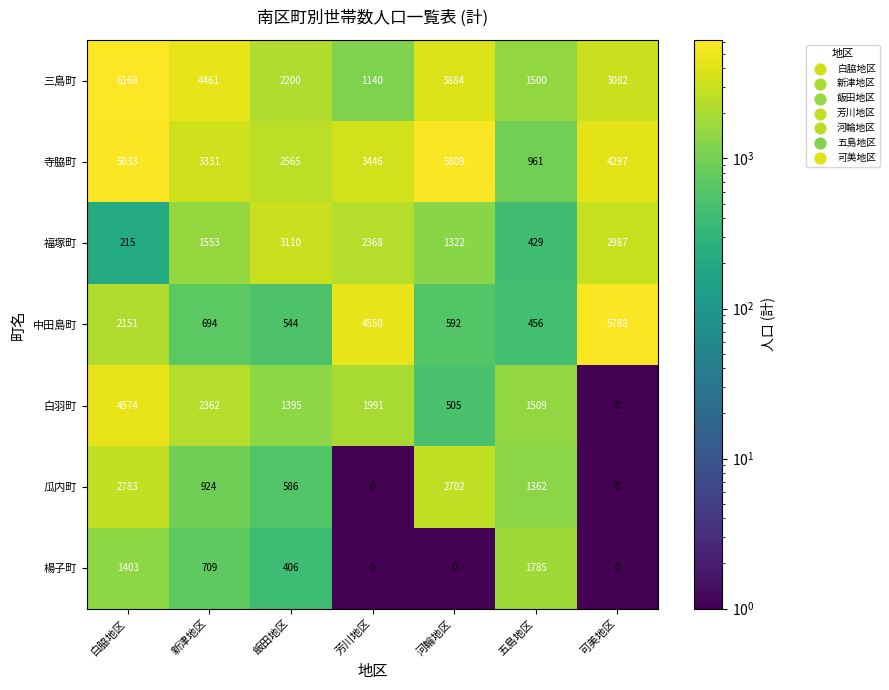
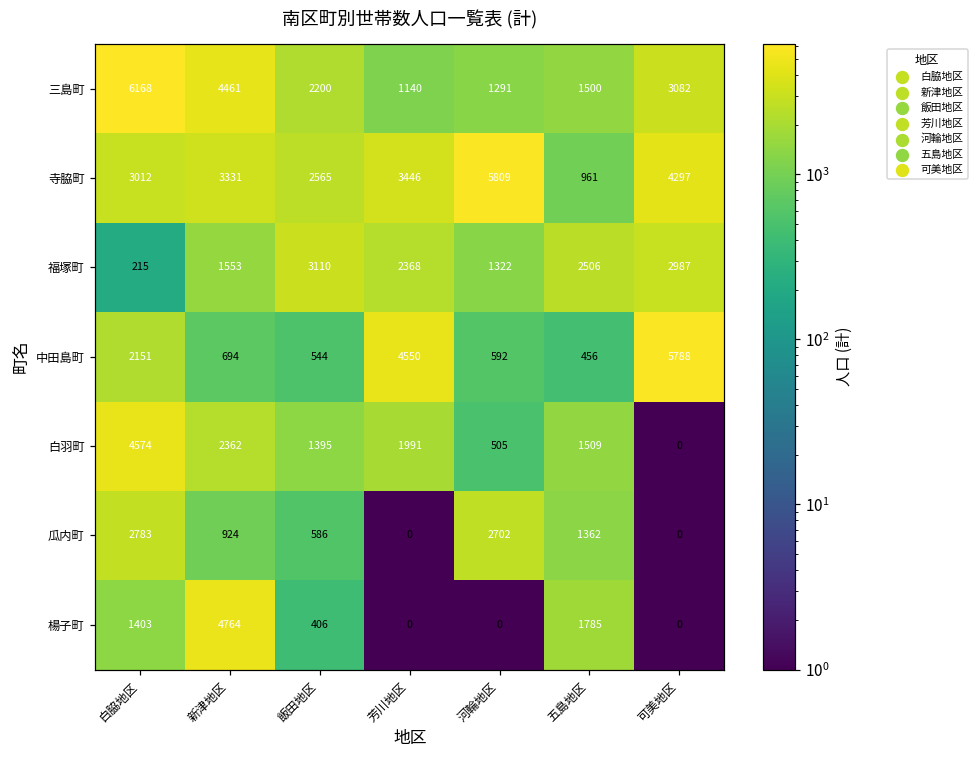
三島町, 河輪地区: 3884 -> 1291
寺脇町, 白脇地区: 5933 -> 3012
福塚町, 五島地区: 429 -> 2506
楊子町, 新津地区: 709 -> 4764
